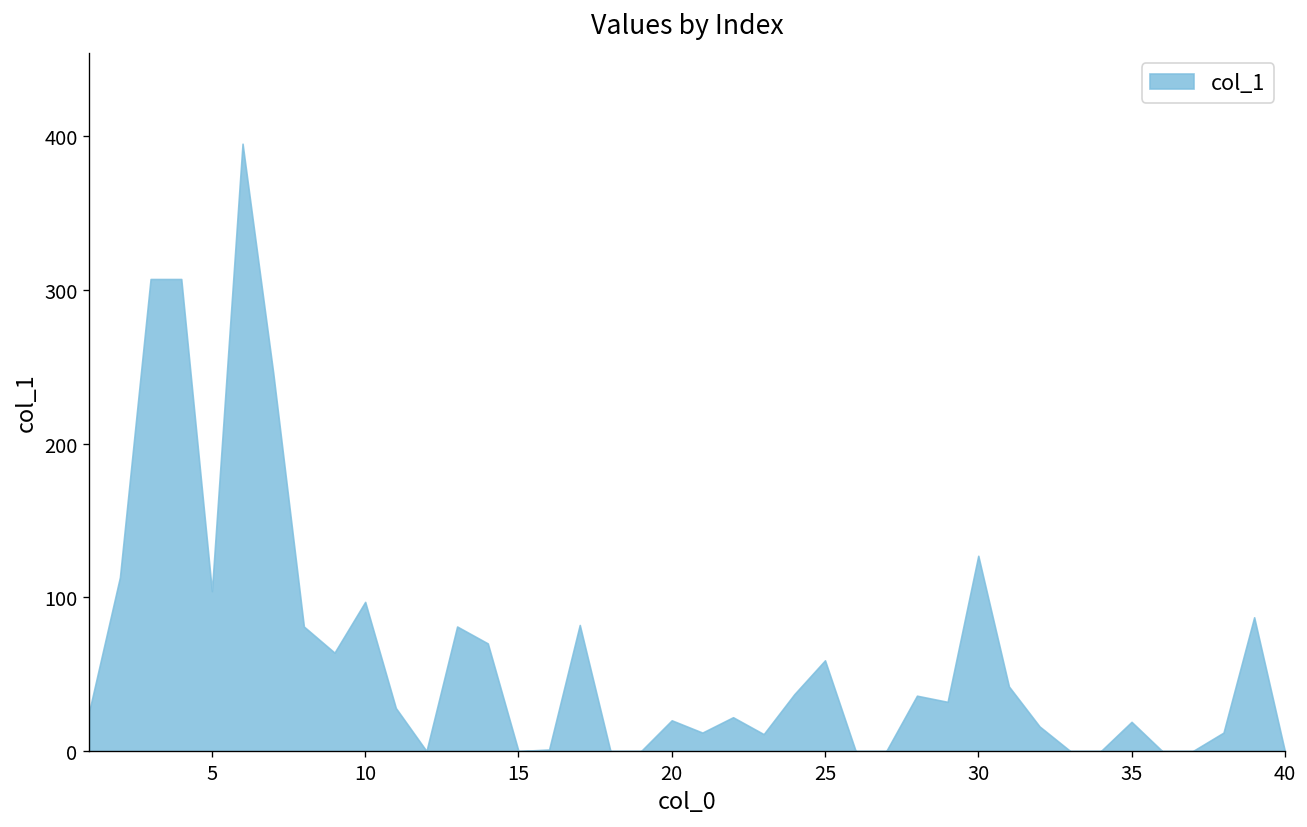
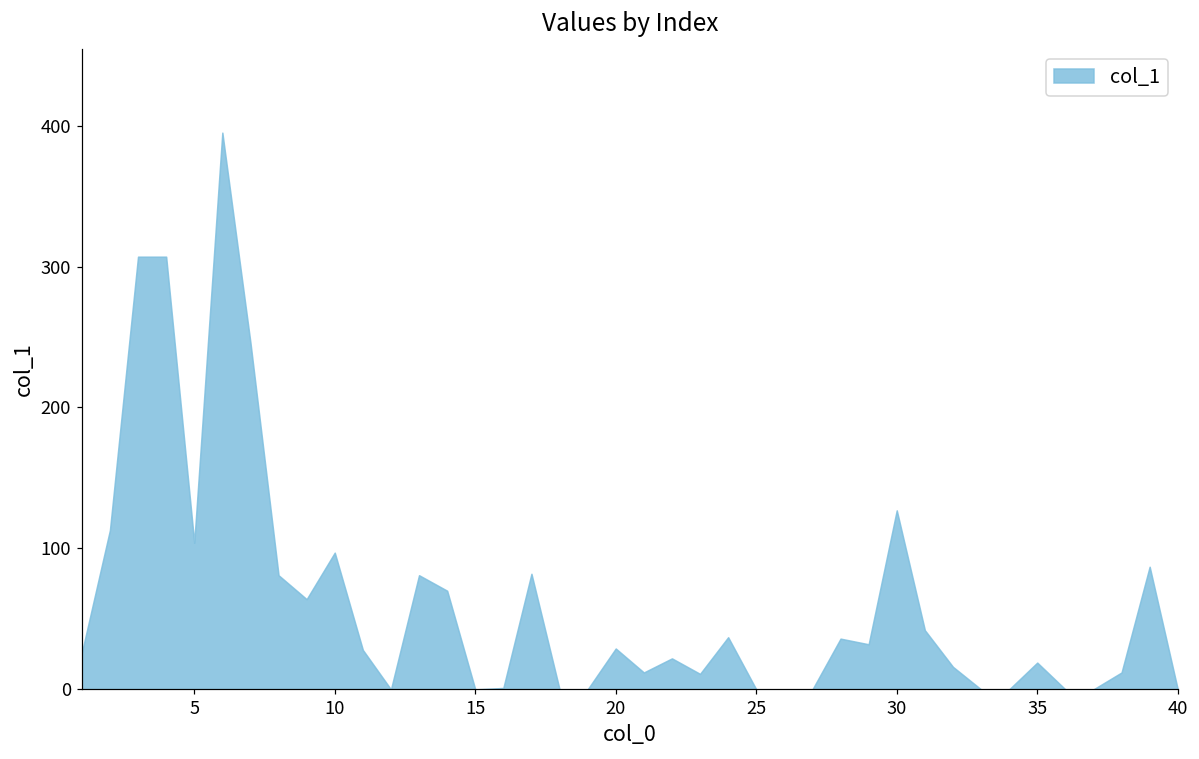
20: 20 -> 29
25: 59 -> 0
